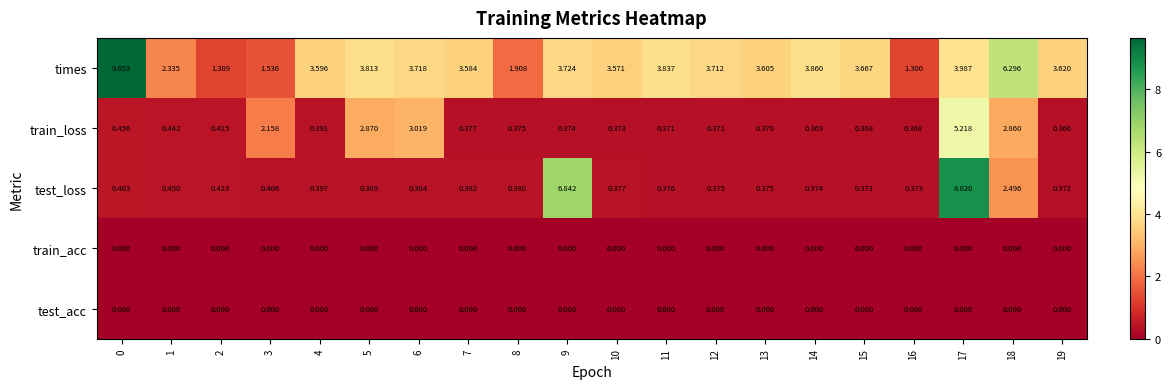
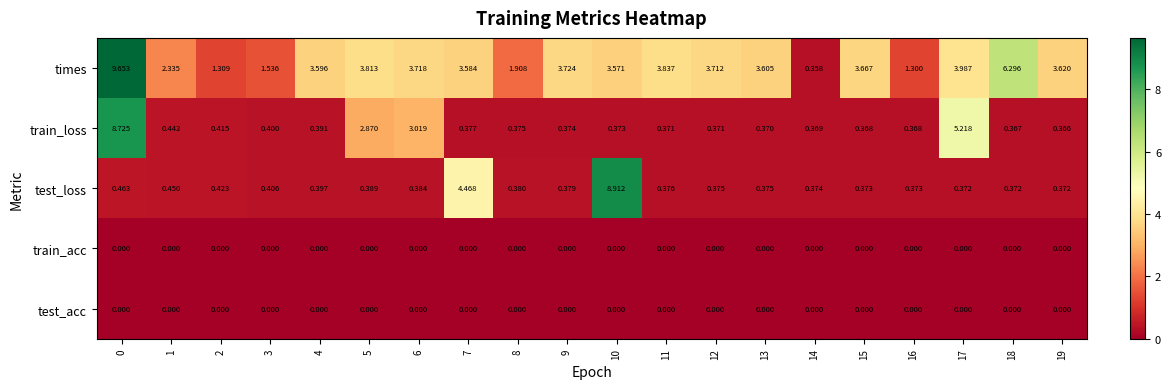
times, 14: 3.860 -> 0.358
train_loss, 0: 0.456 -> 8.725
train_loss, 3: 2.158 -> 0.400
train_loss, 18: 2.860 -> 0.367
test_loss, 7: 0.382 -> 4.468
test_loss, 9: 6.842 -> 0.379
test_loss, 10: 0.377 -> 8.912
test_loss, 17: 8.820 -> 0.372
test_loss, 18: 2.496 -> 0.372
